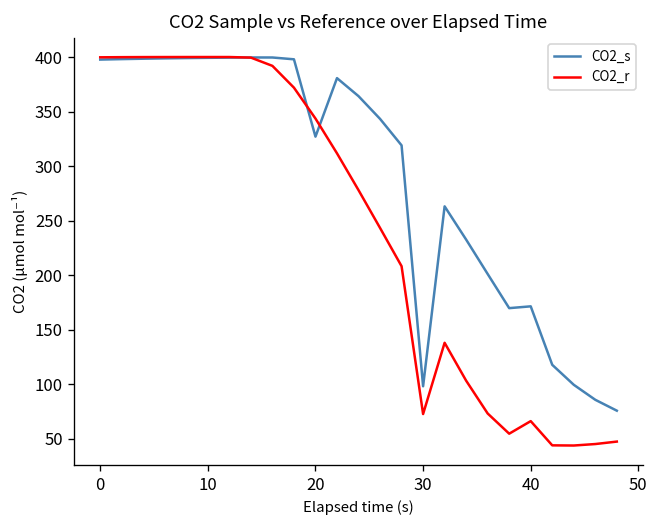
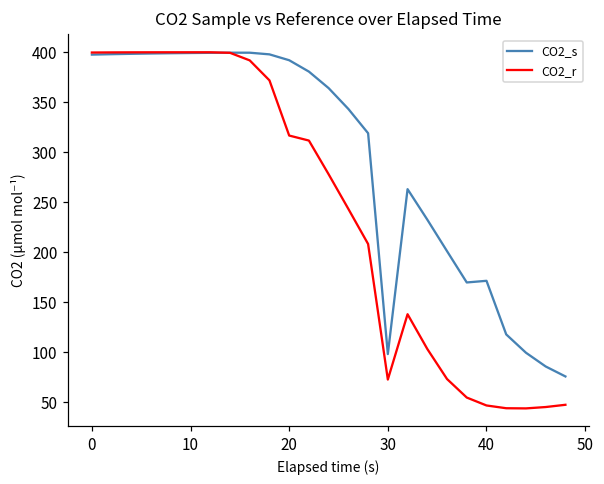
CO2_s, 20: 330 -> 390
CO2_r, 20: 340 -> 320
CO2_r, 40: 70 -> 50
